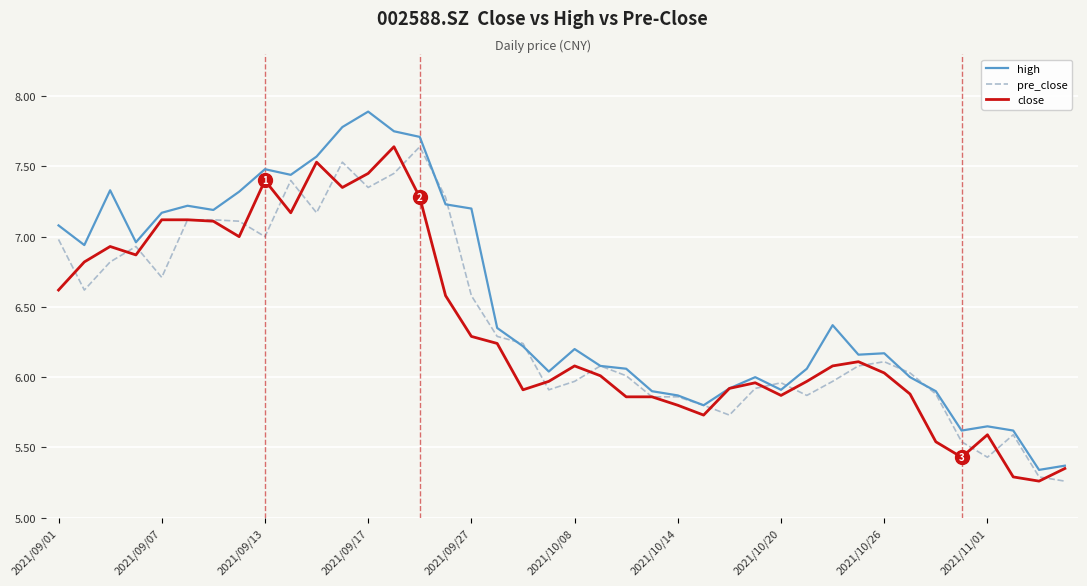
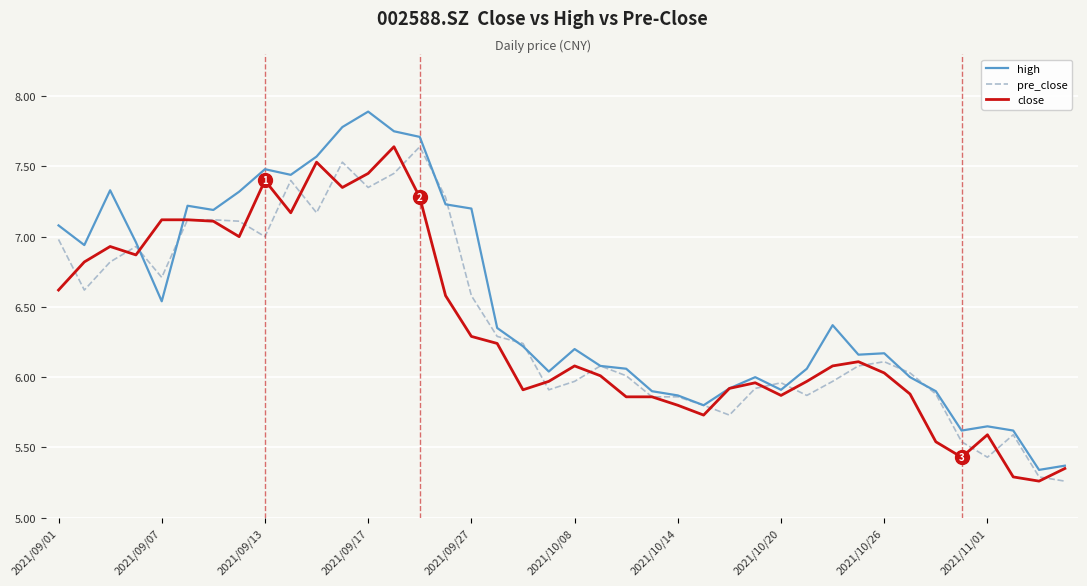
high, 2021/09/07: 7.17 -> 6.54
